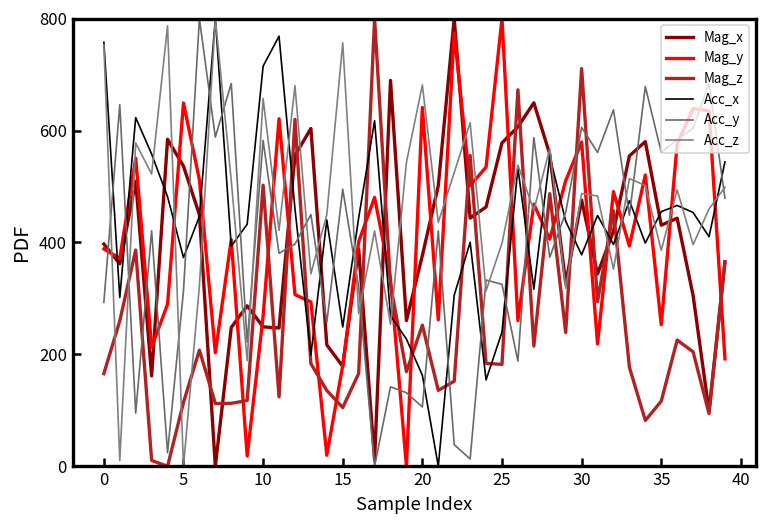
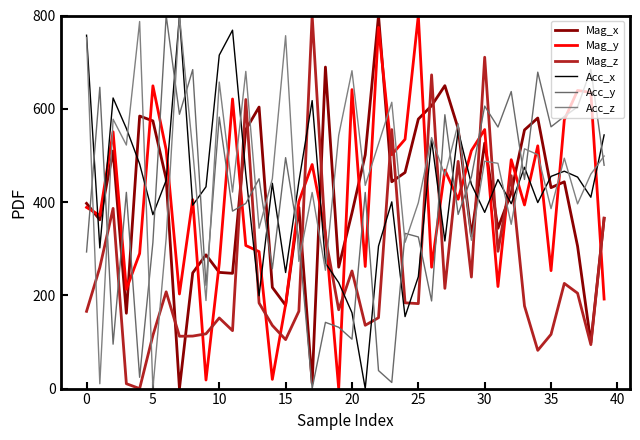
Mag_x, 5: 540 -> 570
Mag_z, 10: 500 -> 150
Mag_x, 30: 480 -> 530
Mag_y, 30: 580 -> 560
